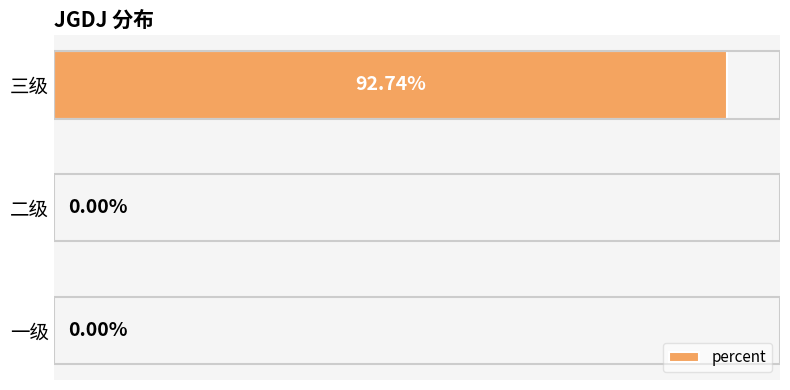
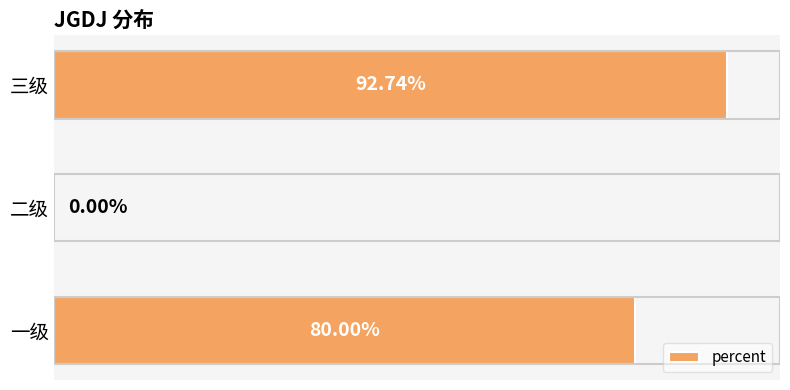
一级: 0.00% -> 80.00%
